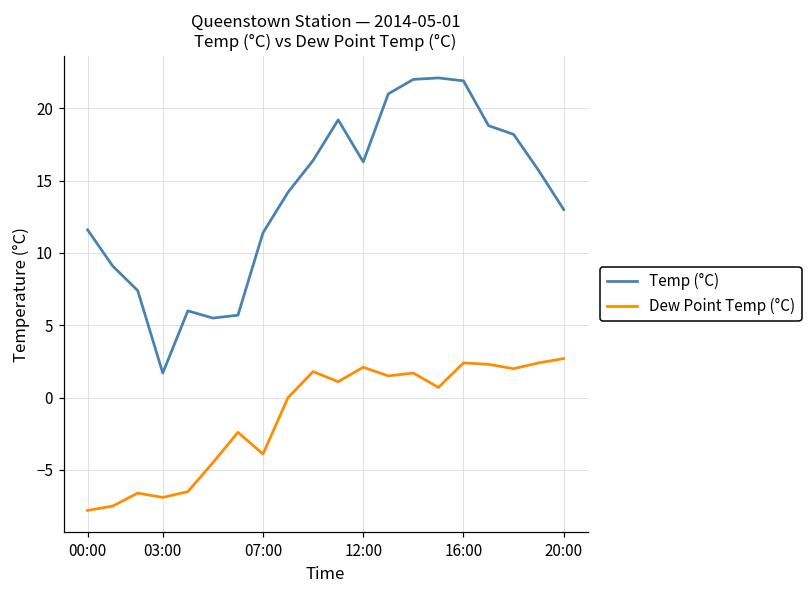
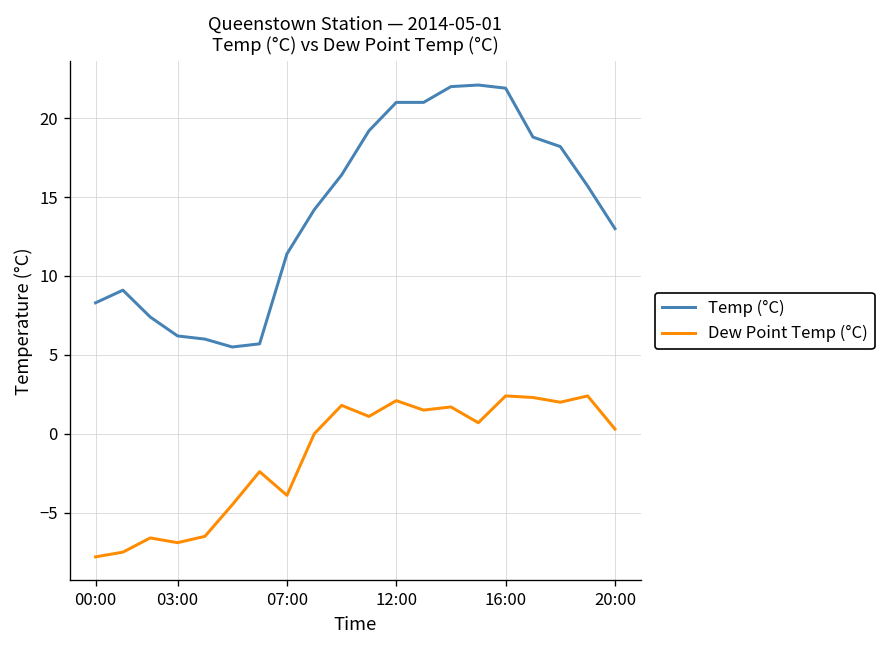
Temp (°C), 00:00: 11.6 -> 8.3
Temp (°C), 03:00: 1.7 -> 6.2
Temp (°C), 12:00: 16.3 -> 21.0
Dew Point Temp (°C), 20:00: 2.7 -> 0.3
